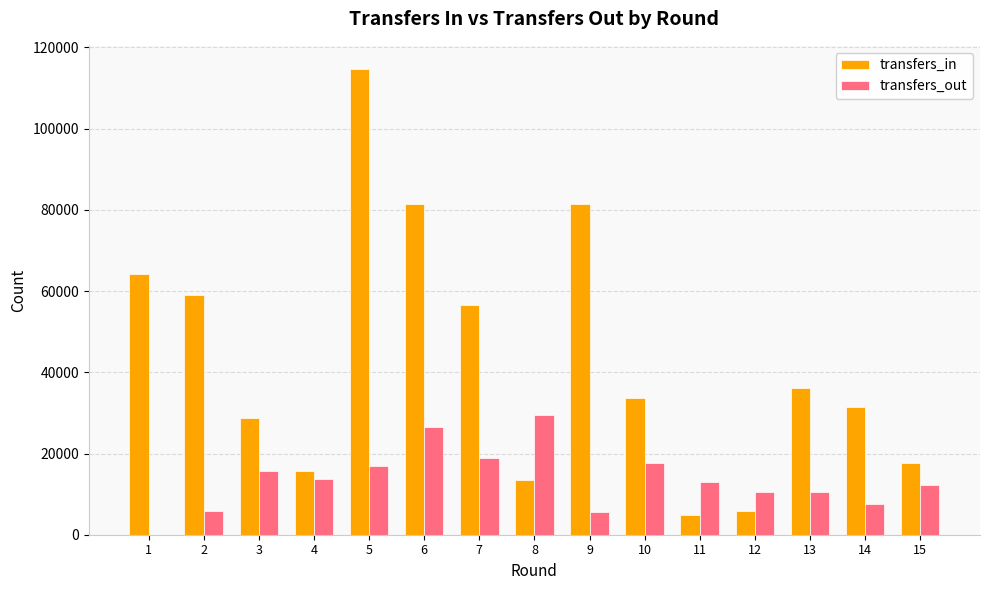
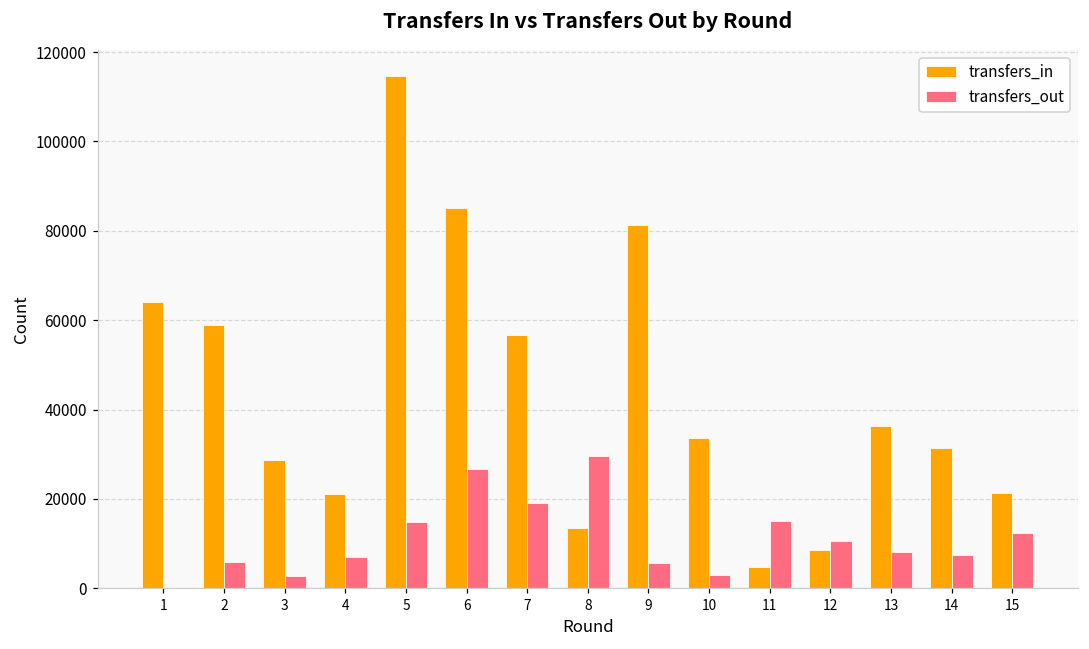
transfers_out, 3: 16000 -> 3000
transfers_in, 4: 16000 -> 21000
transfers_out, 4: 14000 -> 7000
transfers_out, 5: 17000 -> 15000
transfers_in, 6: 81000 -> 85000
transfers_out, 10: 18000 -> 3000
transfers_out, 11: 13000 -> 15000
transfers_in, 12: 6000 -> 9000
transfers_out, 13: 10000 -> 8000
transfers_in, 15: 18000 -> 21000
